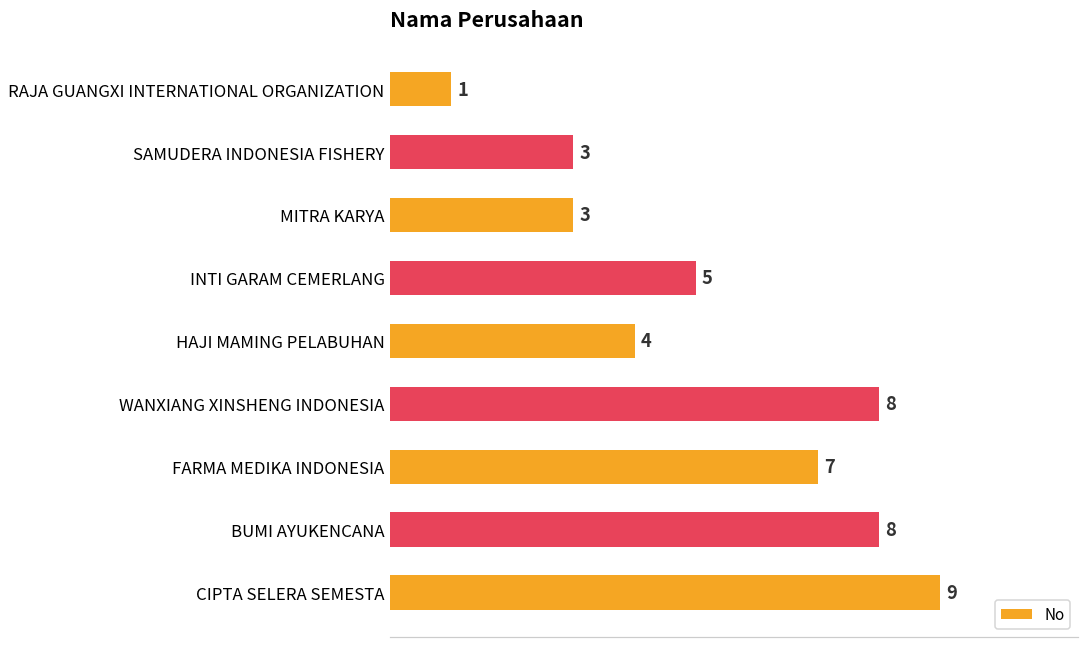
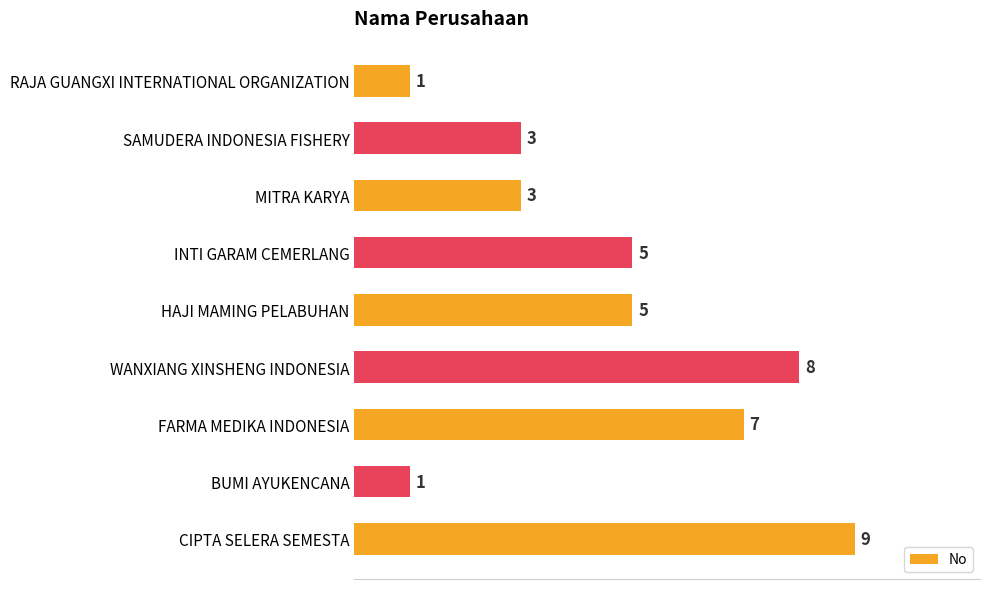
HAJI MAMING PELABUHAN: 4 -> 5
BUMI AYUKENCANA: 8 -> 1
